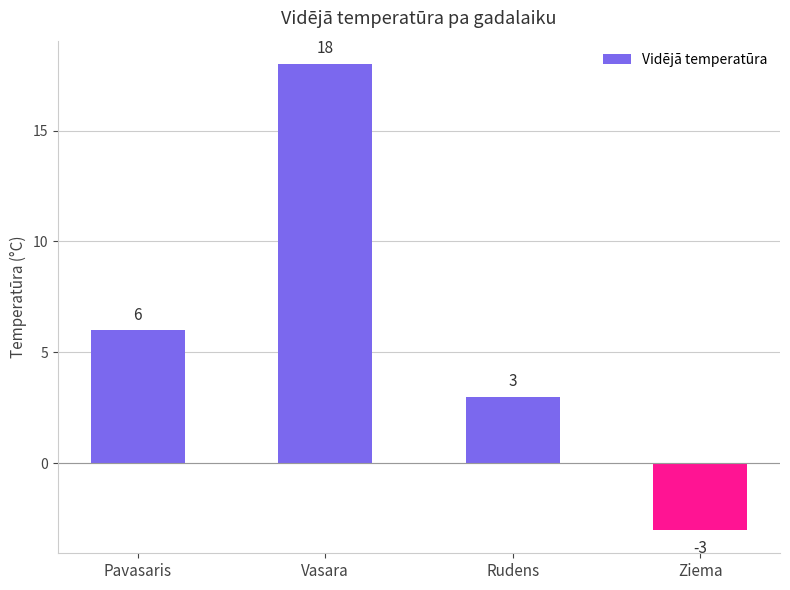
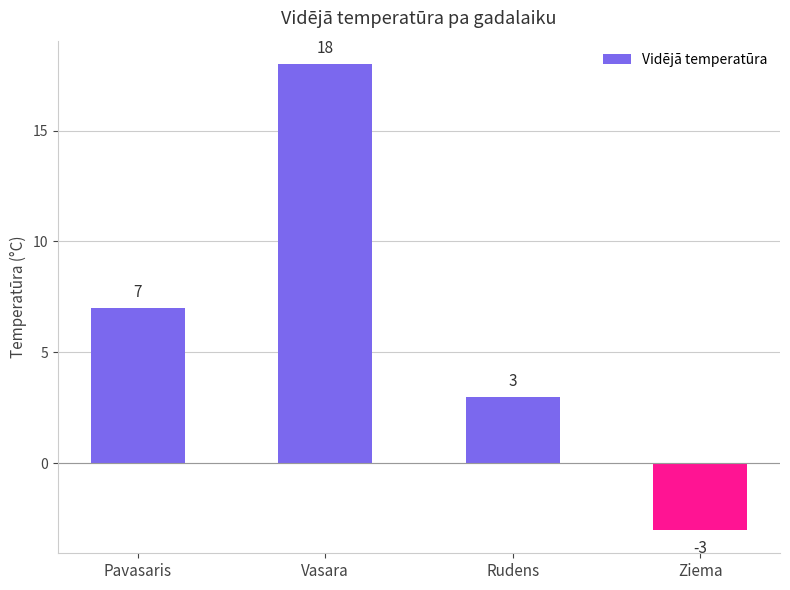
Pavasaris: 6 -> 7
